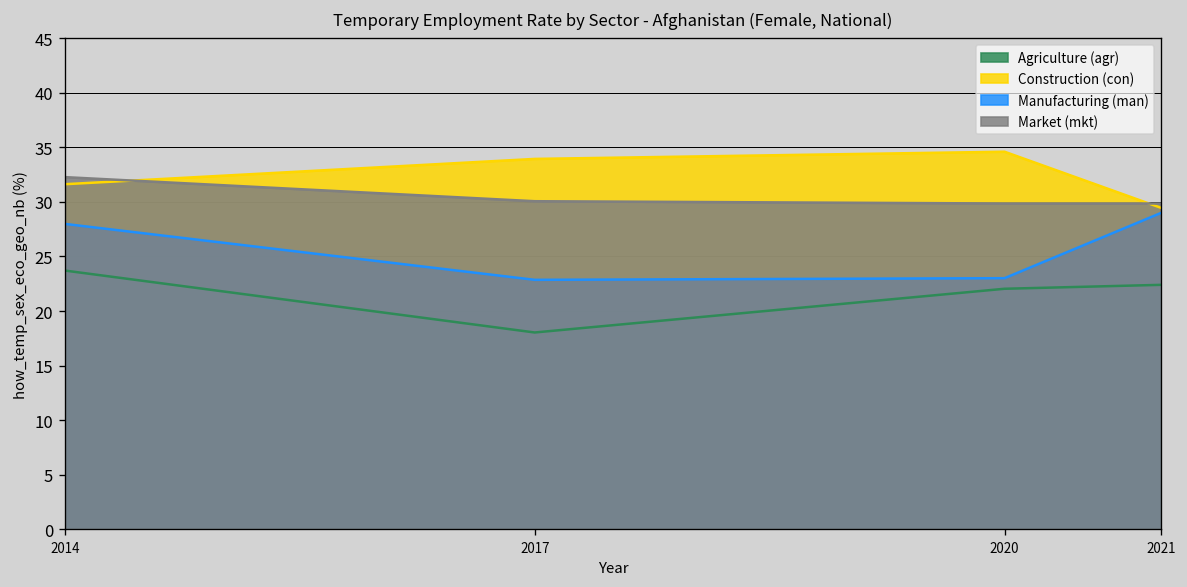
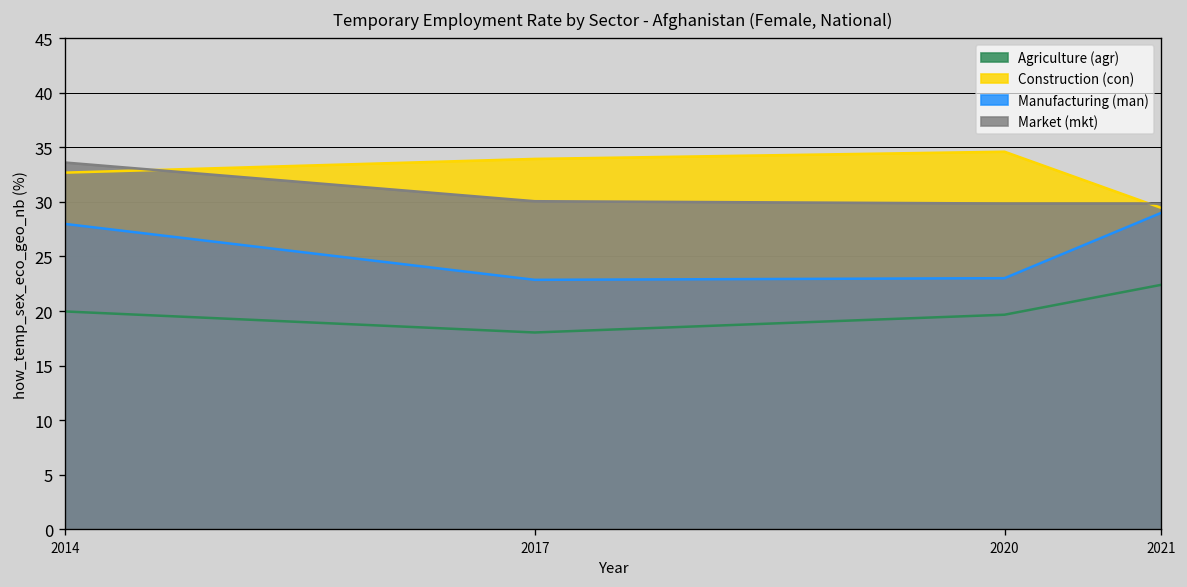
Agriculture (agr), 2014: 24 -> 20
Construction (con), 2014: 32 -> 33
Market (mkt), 2014: 32 -> 34
Agriculture (agr), 2020: 22 -> 20
